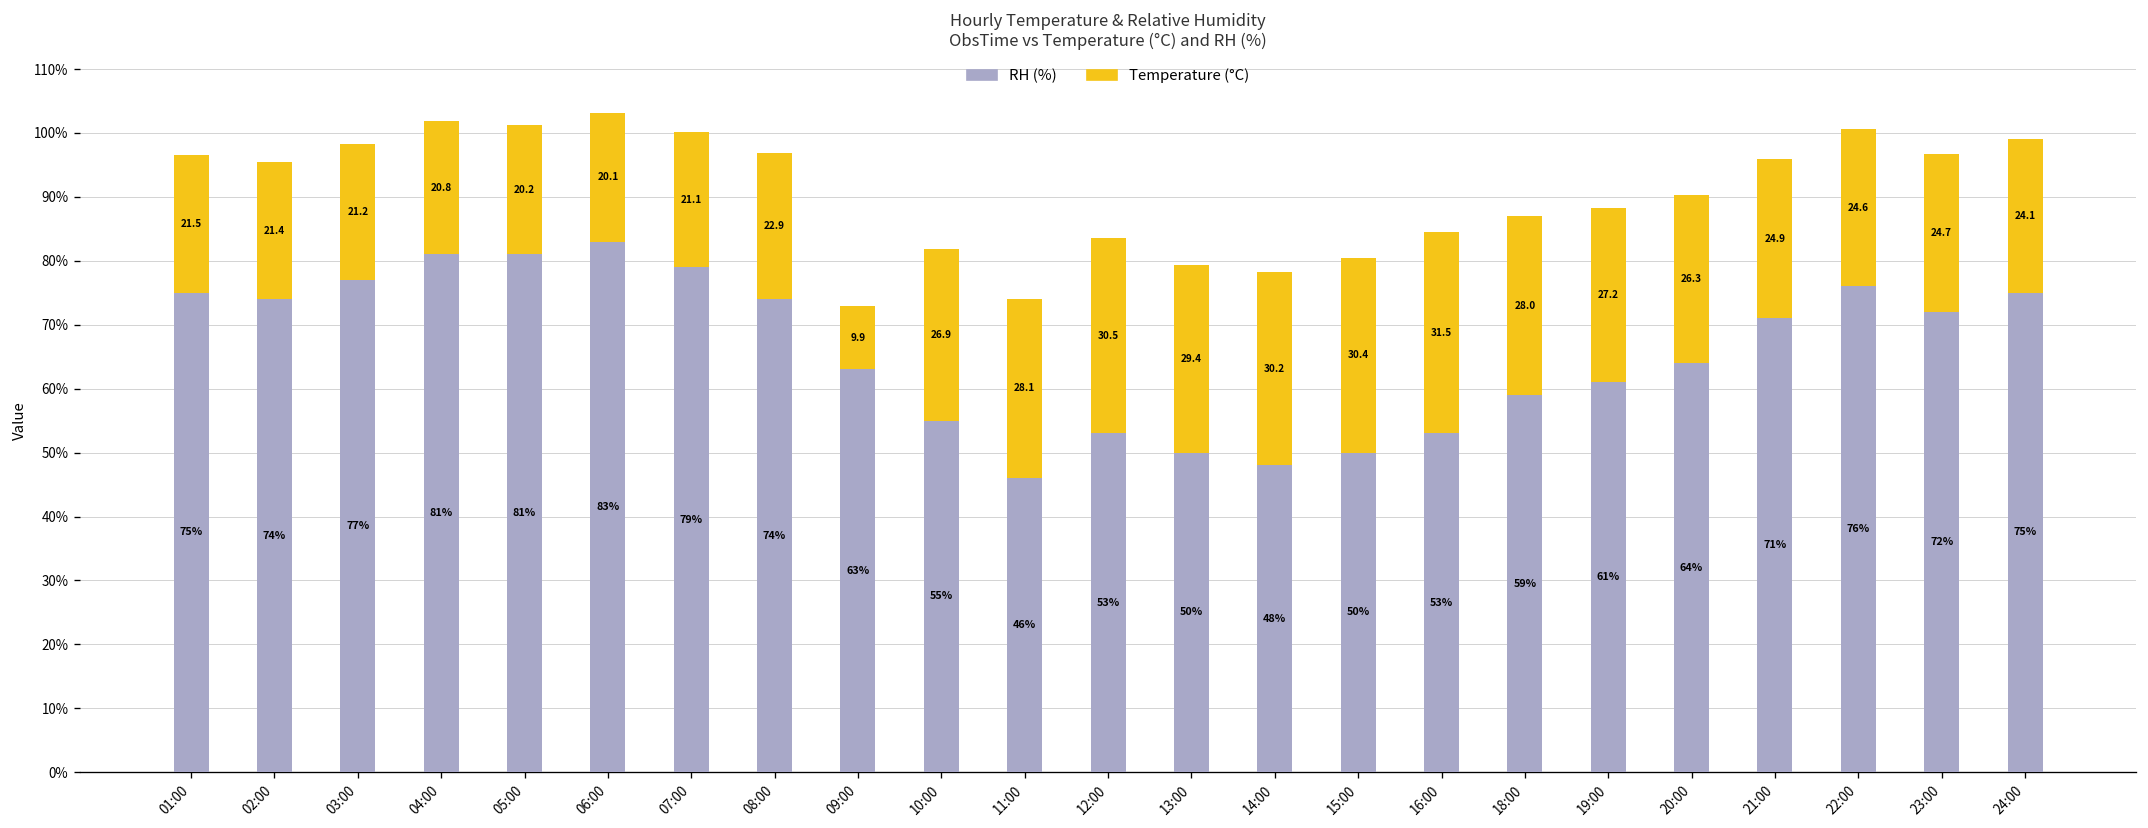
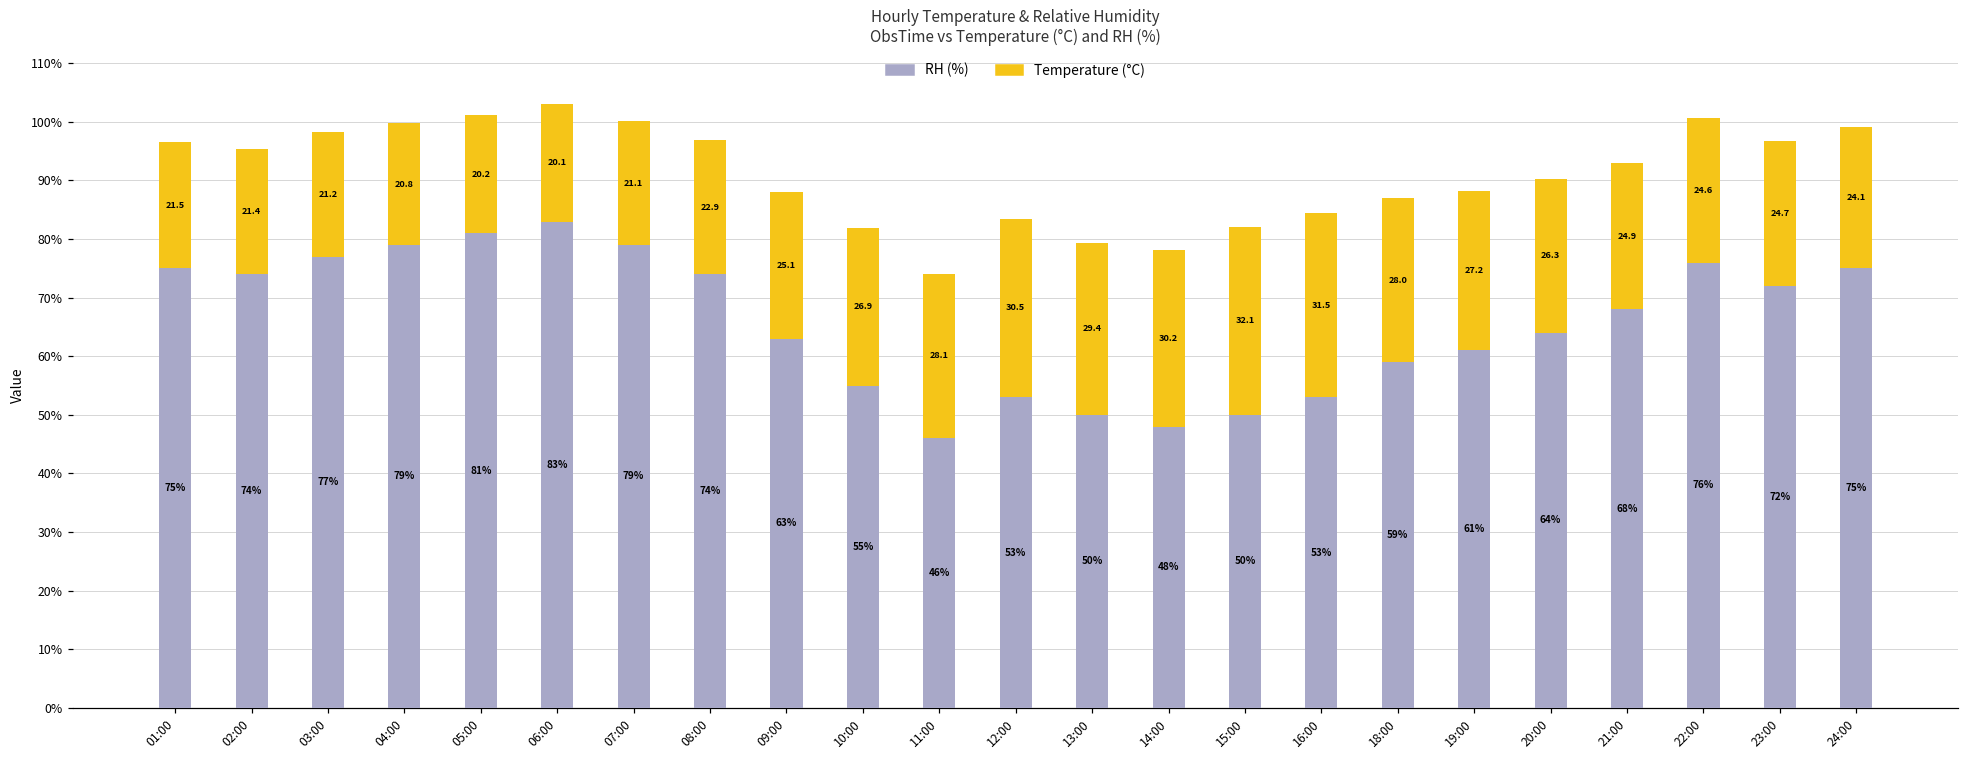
RH (%), 04:00: 81% -> 79%
Temperature (°C), 09:00: 9.9 -> 25.1
Temperature (°C), 15:00: 30.4 -> 32.1
RH (%), 21:00: 71% -> 68%
